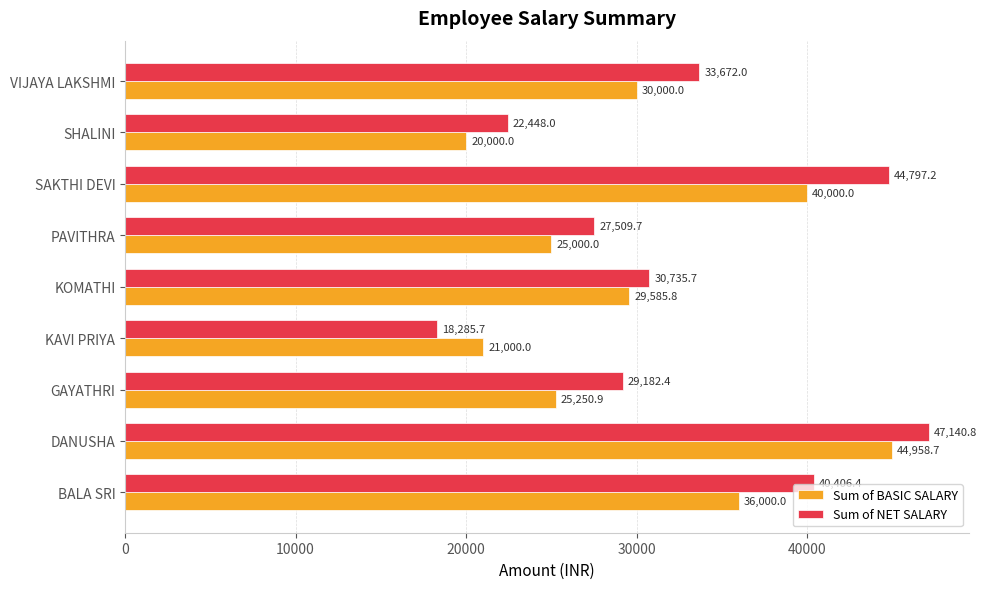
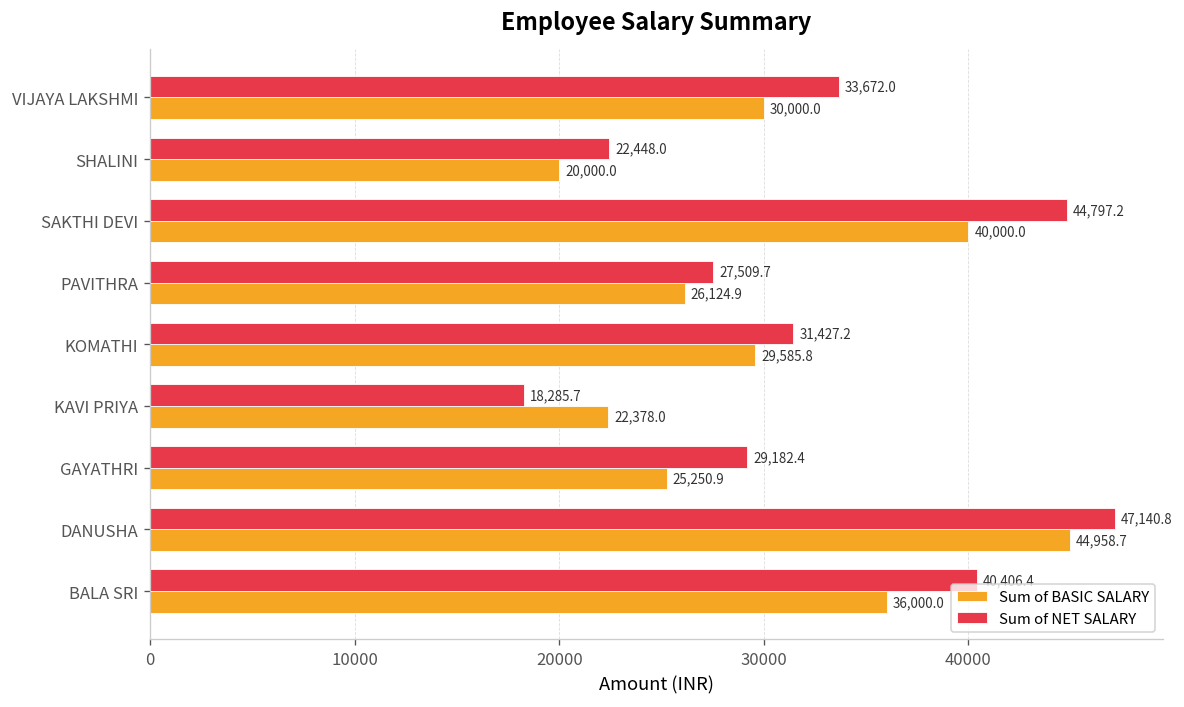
Sum of BASIC SALARY, PAVITHRA: 25,000.0 -> 26,124.9
Sum of NET SALARY, KOMATHI: 30,735.7 -> 31,427.2
Sum of BASIC SALARY, KAVI PRIYA: 21,000.0 -> 22,378.0
